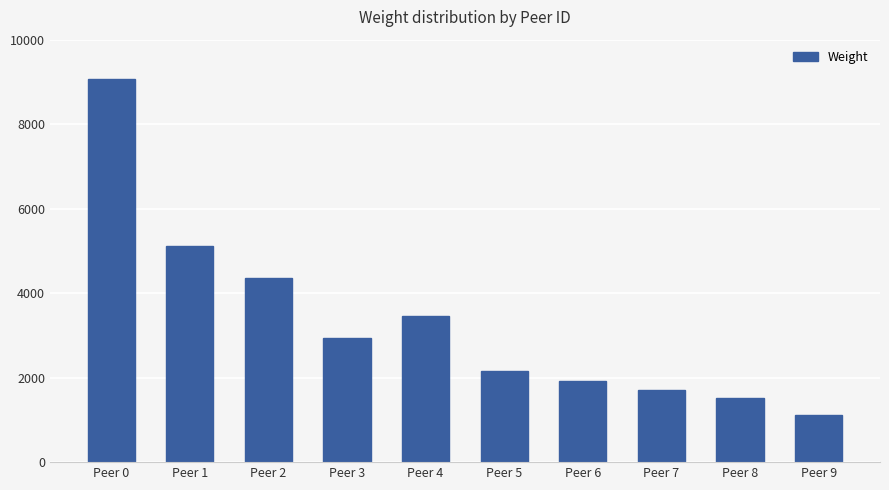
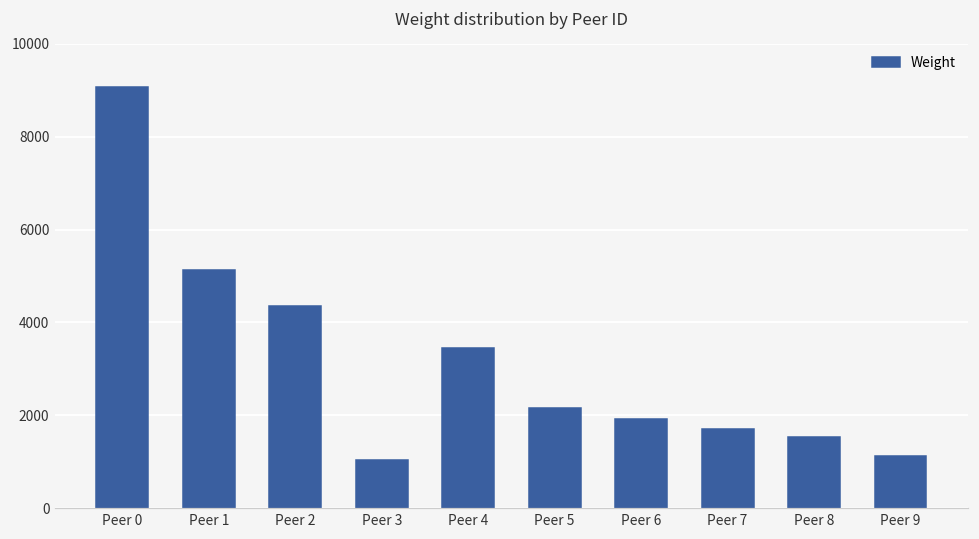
Peer 3: 2900 -> 1000
